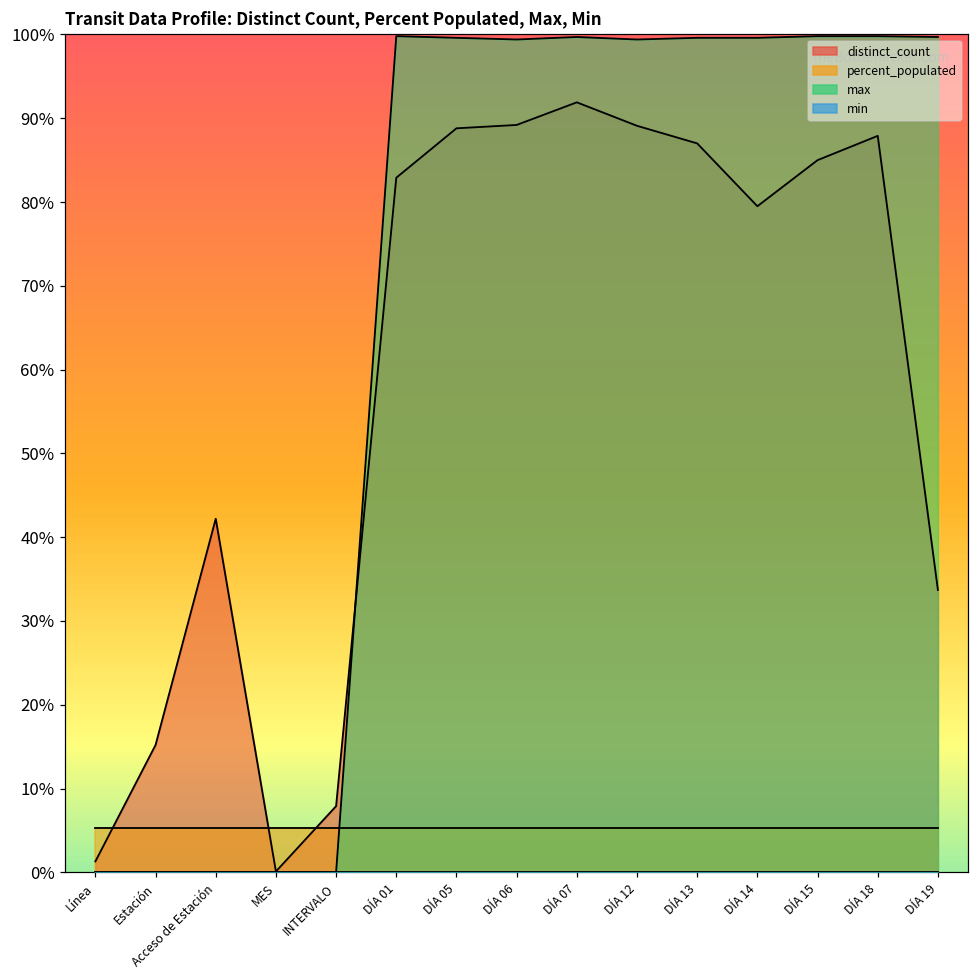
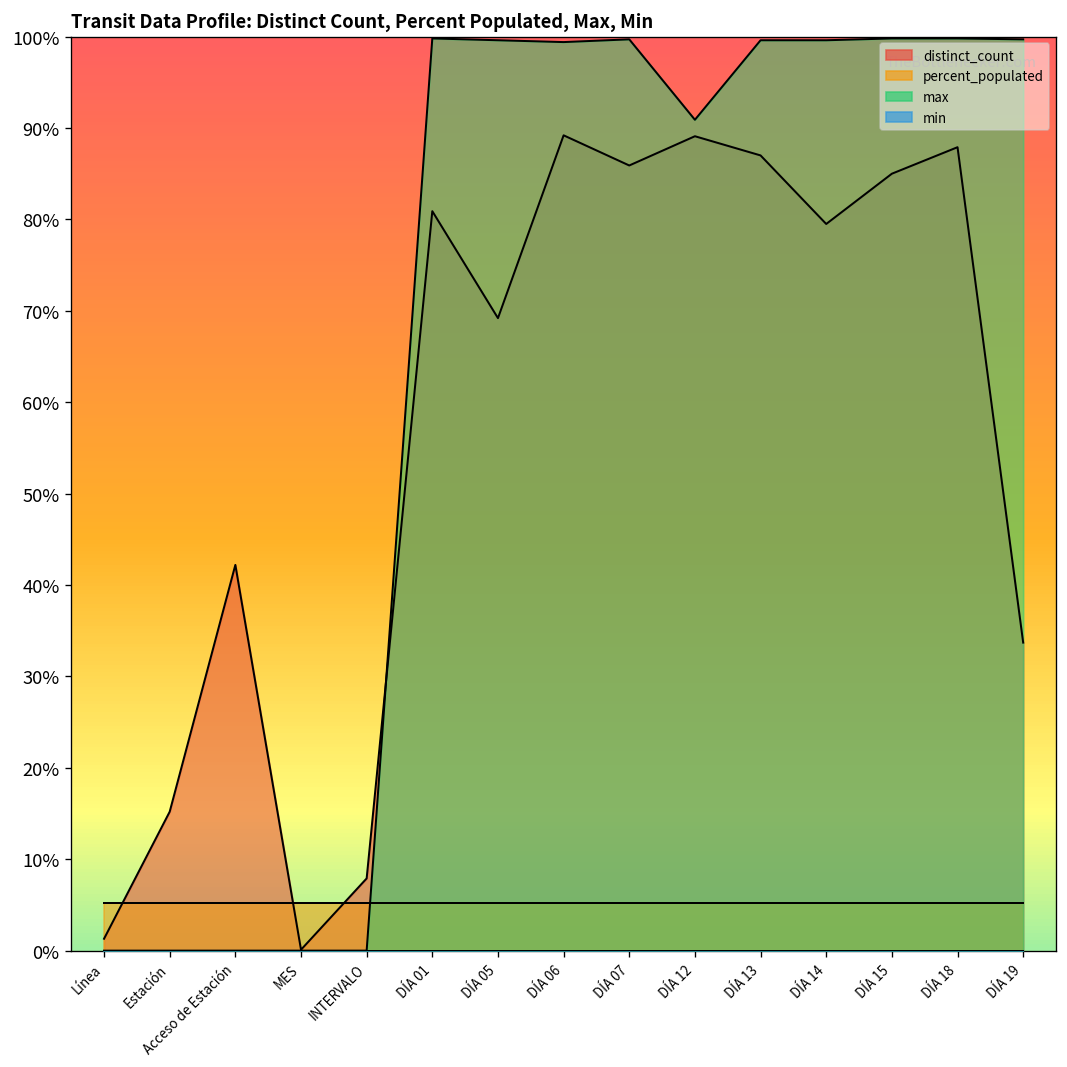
distinct_count, DÍA 01: 83% -> 81%
distinct_count, DÍA 05: 89% -> 69%
distinct_count, DÍA 07: 92% -> 86%
max, DÍA 12: 99% -> 91%
